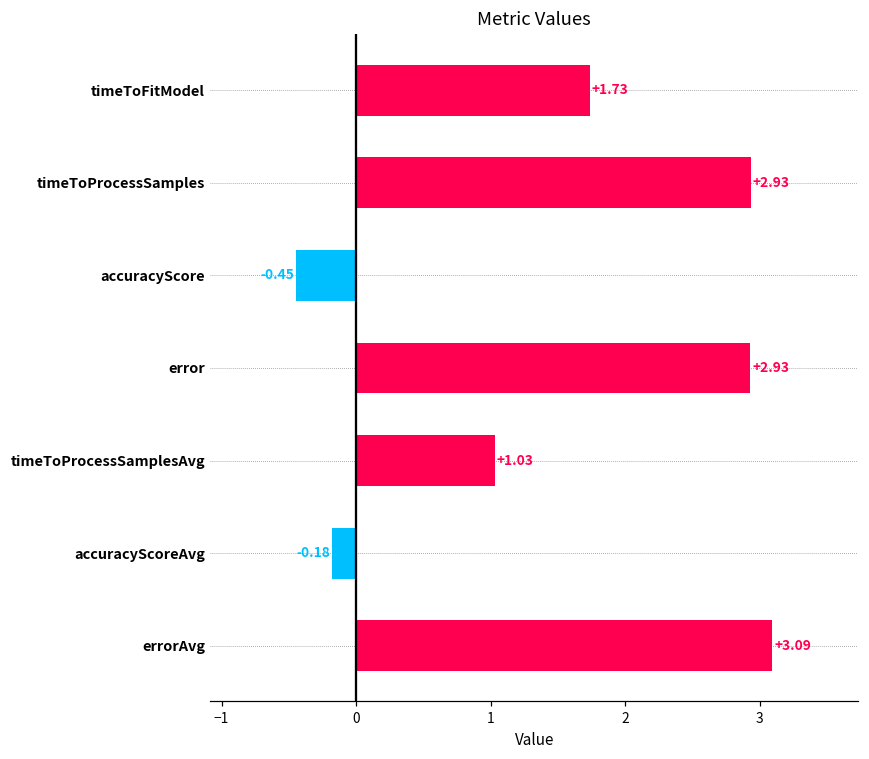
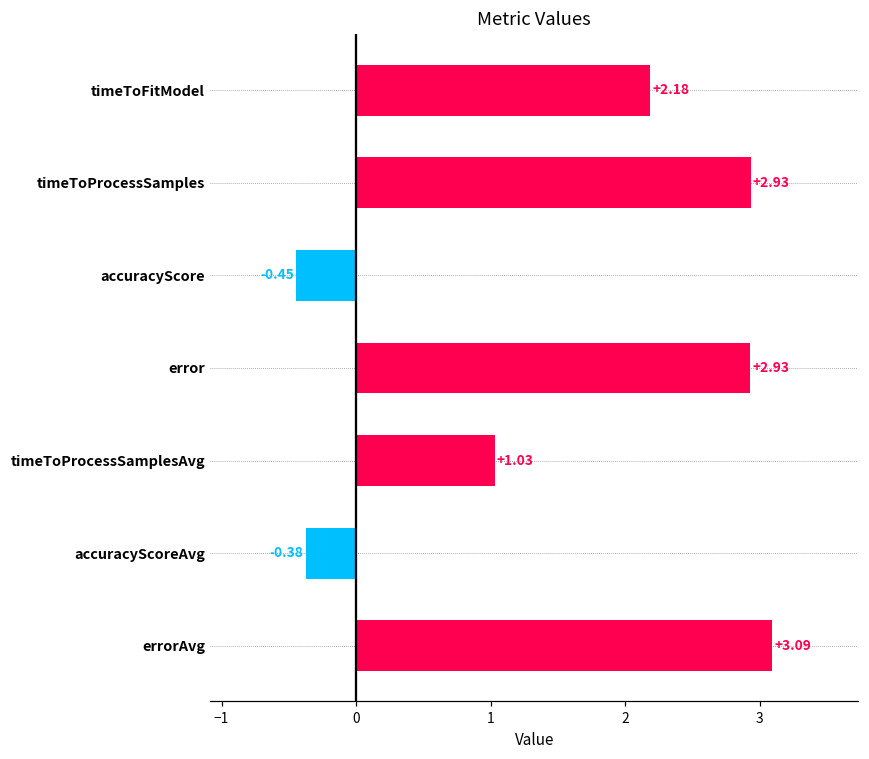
timeToFitModel: +1.73 -> +2.18
accuracyScoreAvg: -0.18 -> -0.38
